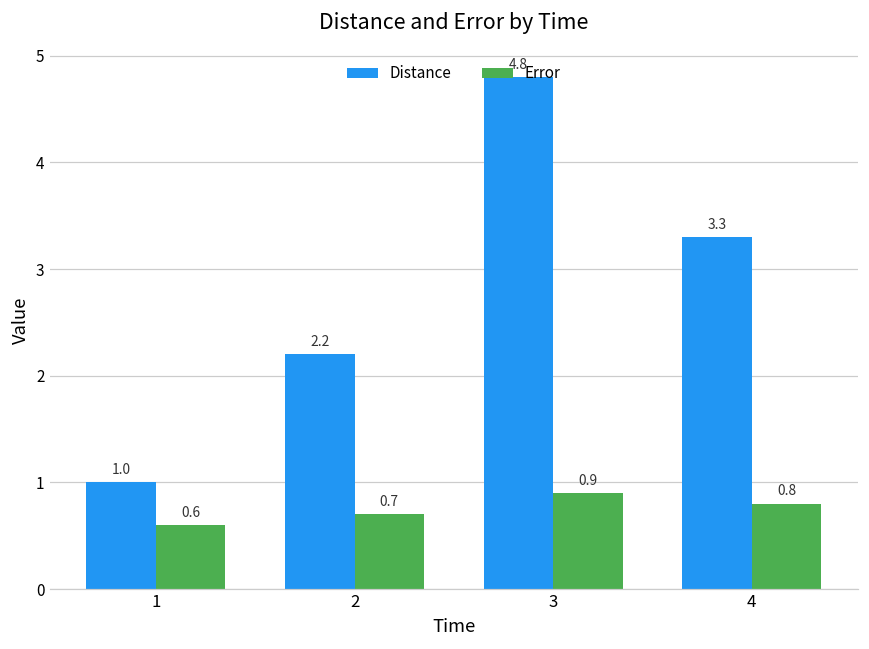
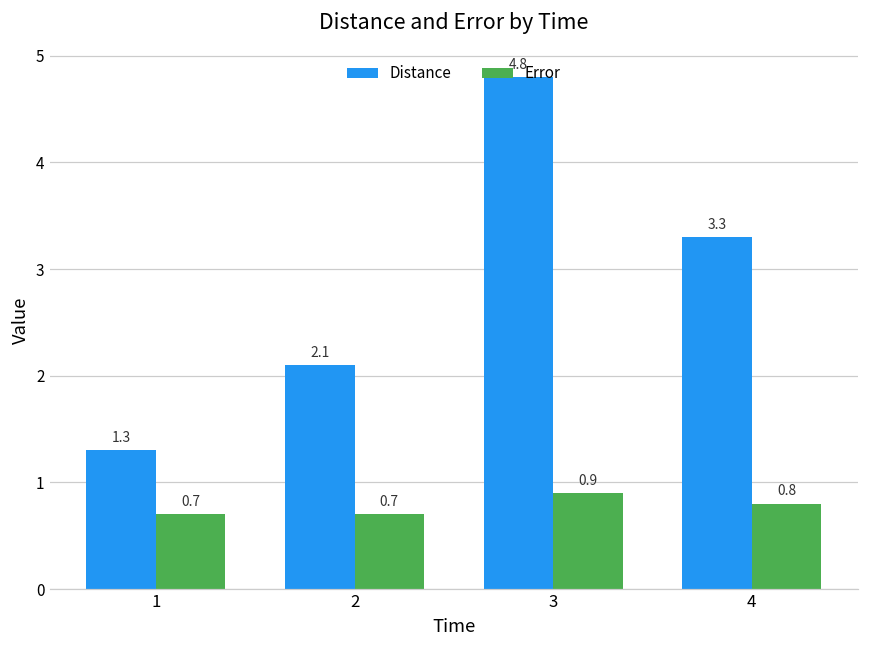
Distance, 1: 1.0 -> 1.3
Error, 1: 0.6 -> 0.7
Distance, 2: 2.2 -> 2.1
